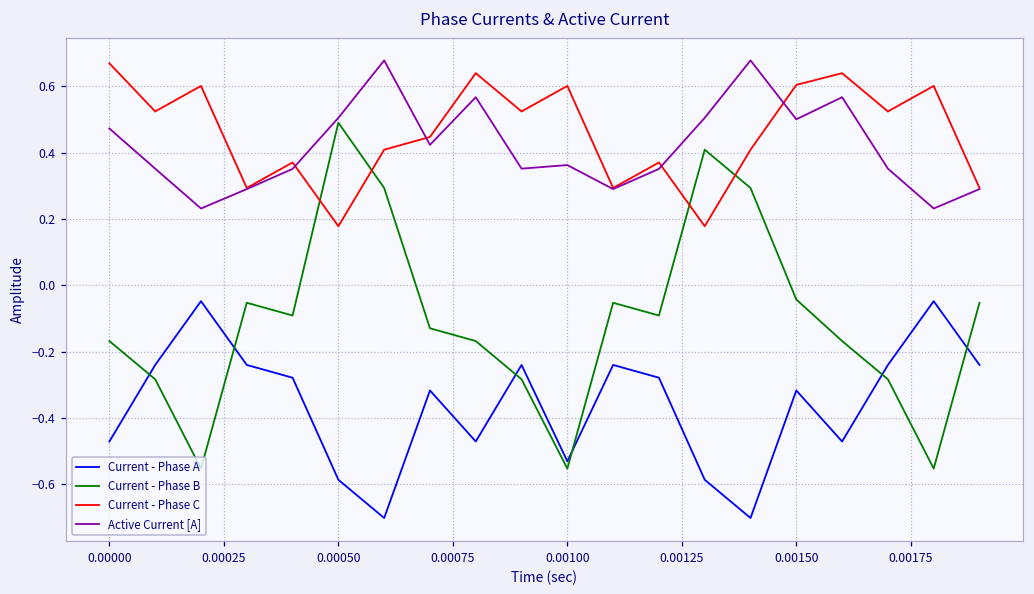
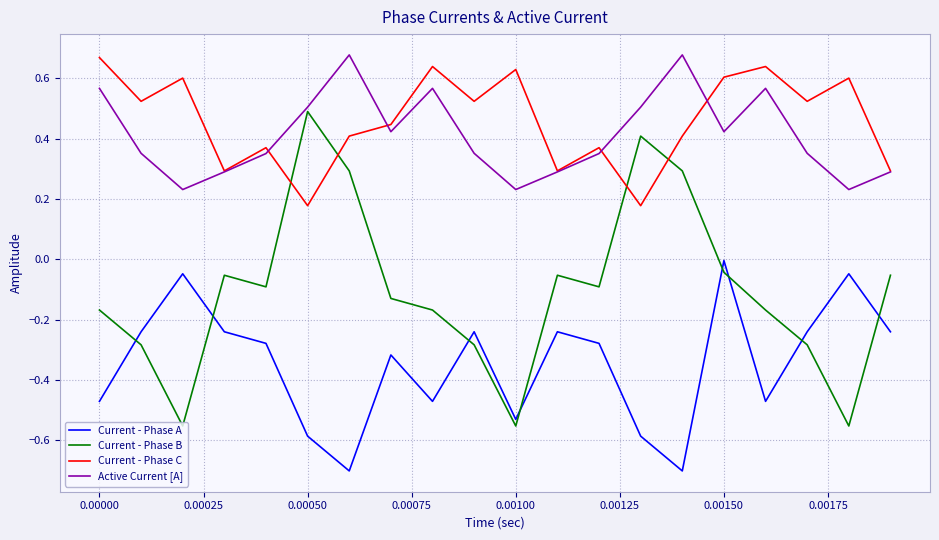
Active Current [A], 0.00000: 0.47 -> 0.57
Current - Phase C, 0.00100: 0.60 -> 0.63
Active Current [A], 0.00100: 0.36 -> 0.23
Current - Phase A, 0.00150: -0.32 -> 0.00
Active Current [A], 0.00150: 0.50 -> 0.42
